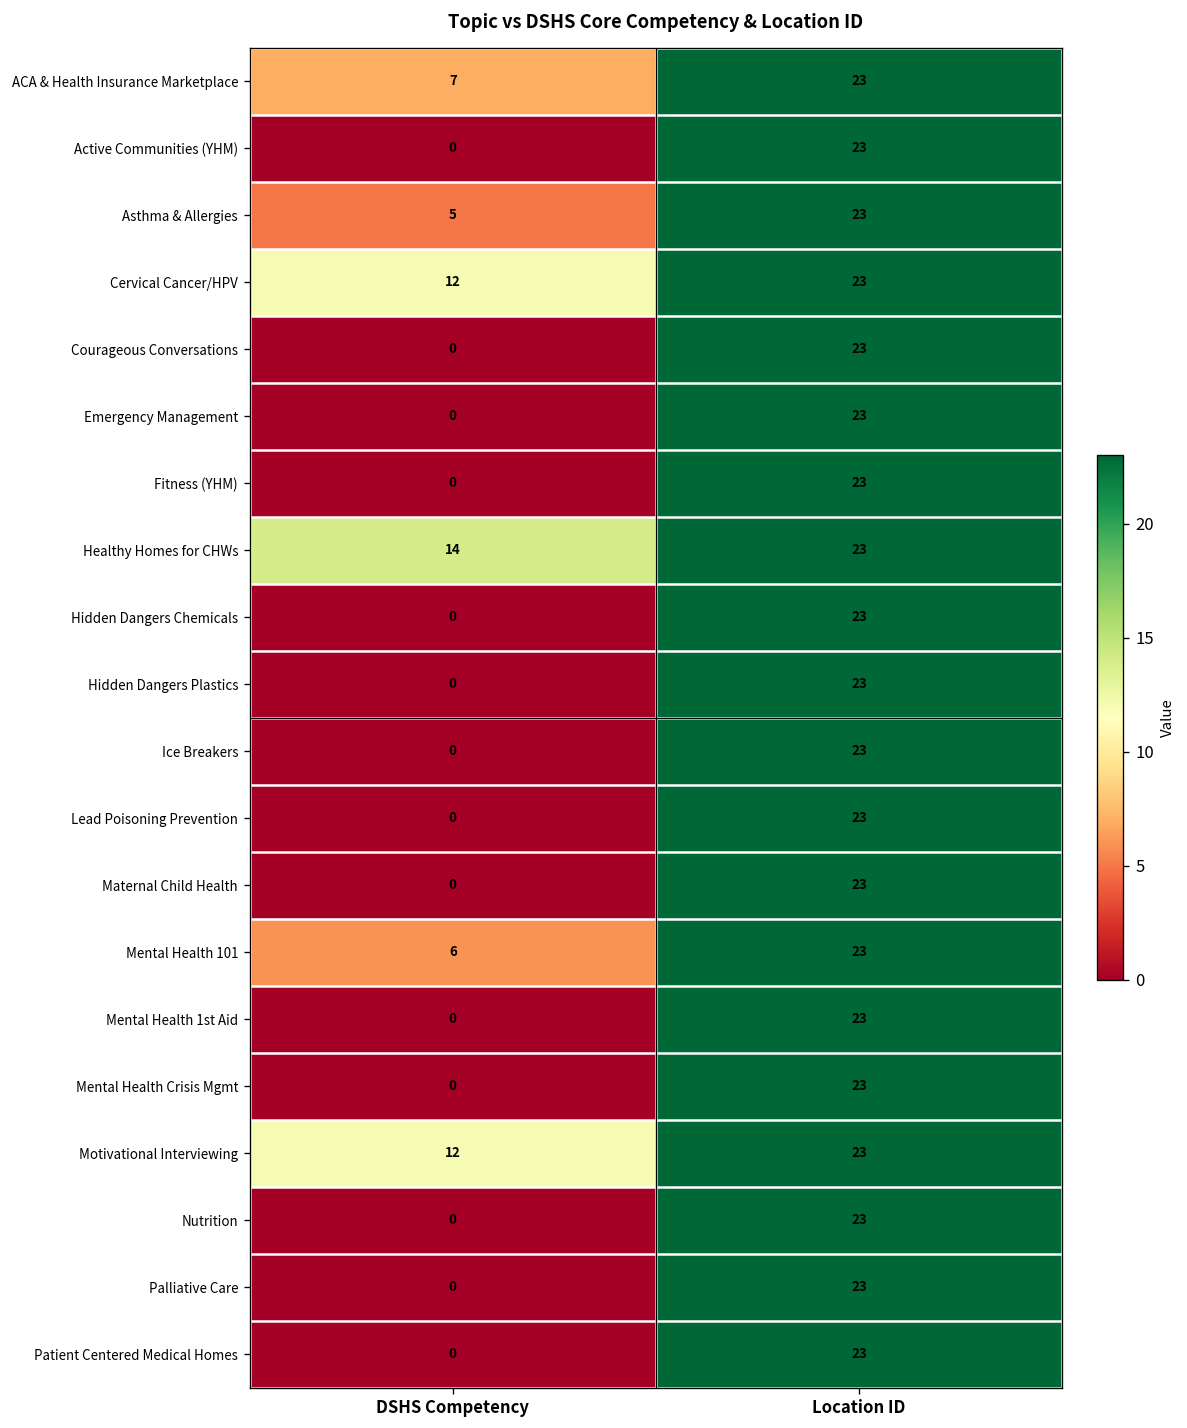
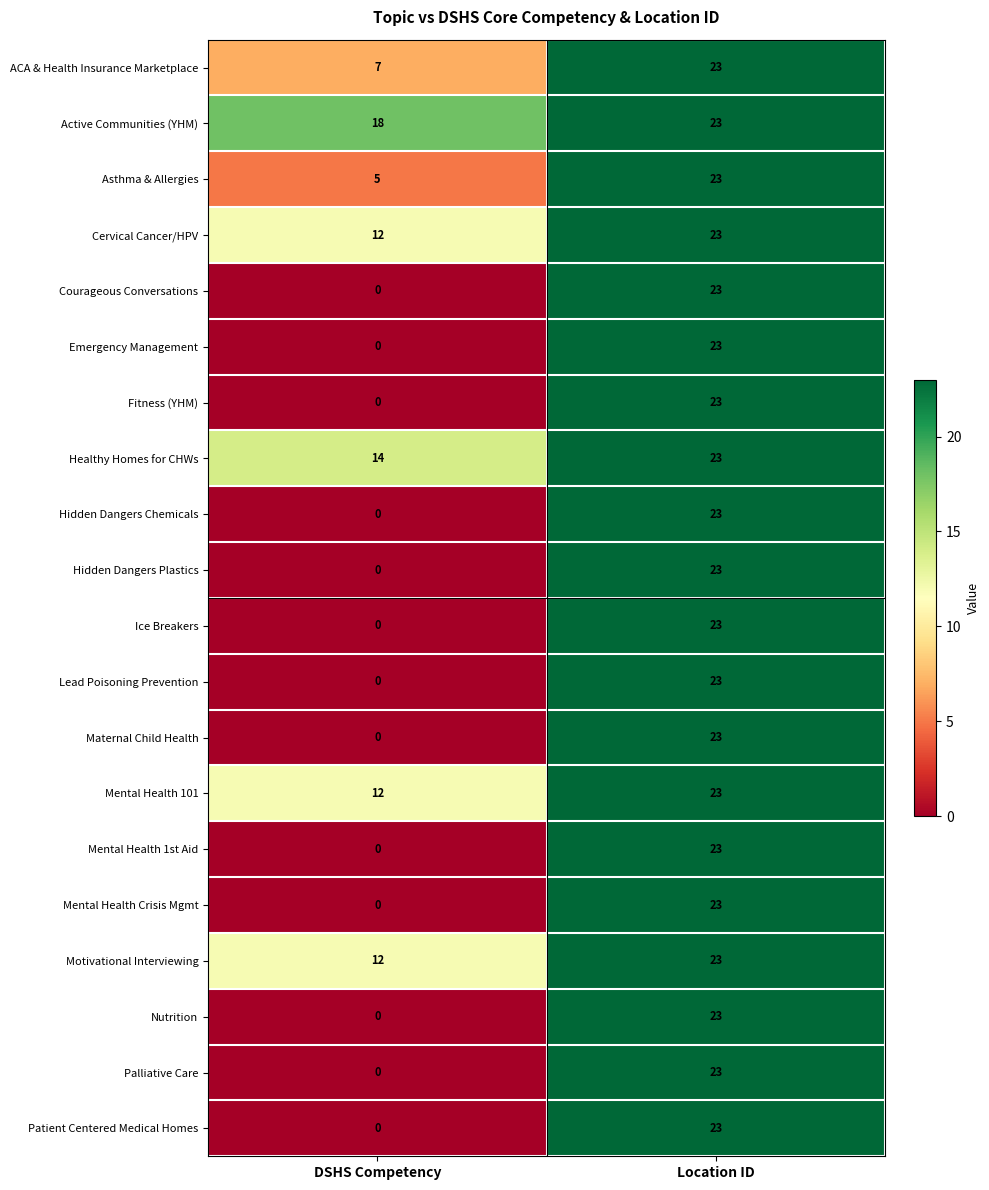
Active Communities (YHM), DSHS Competency: 0 -> 18
Mental Health 101, DSHS Competency: 6 -> 12
